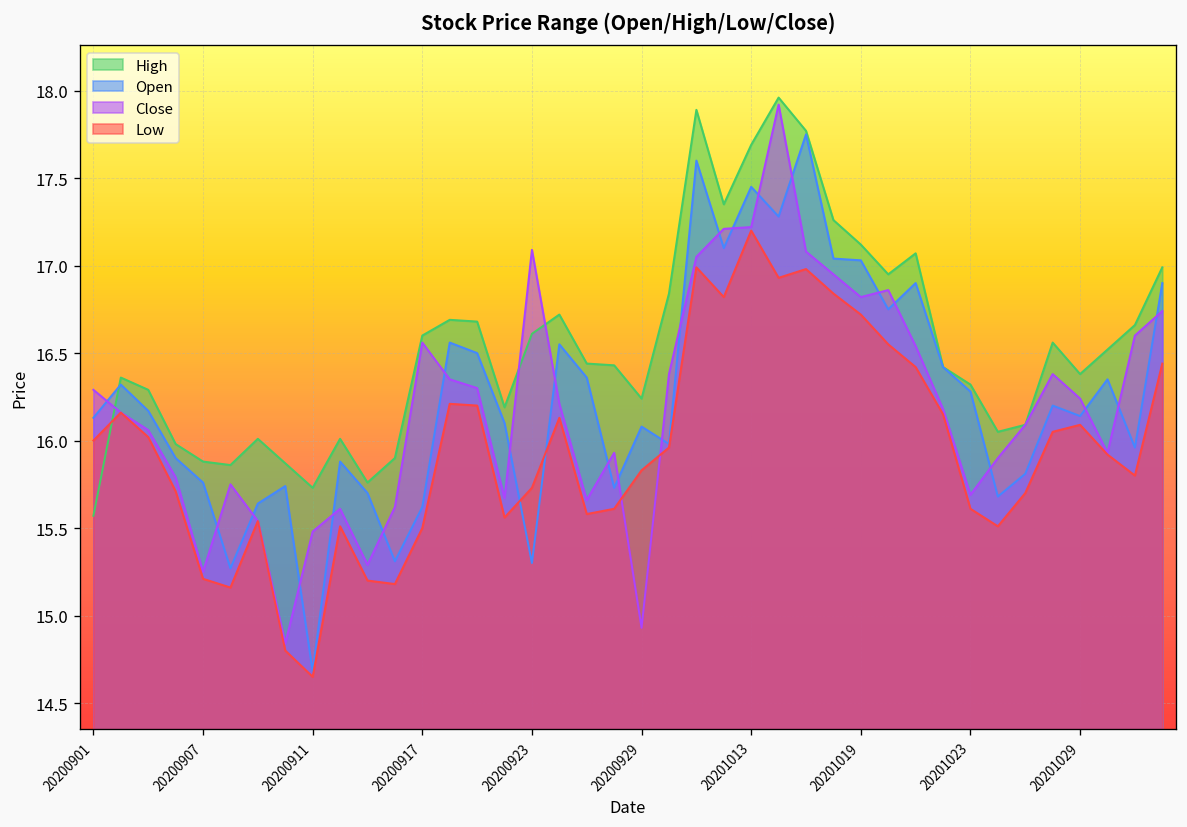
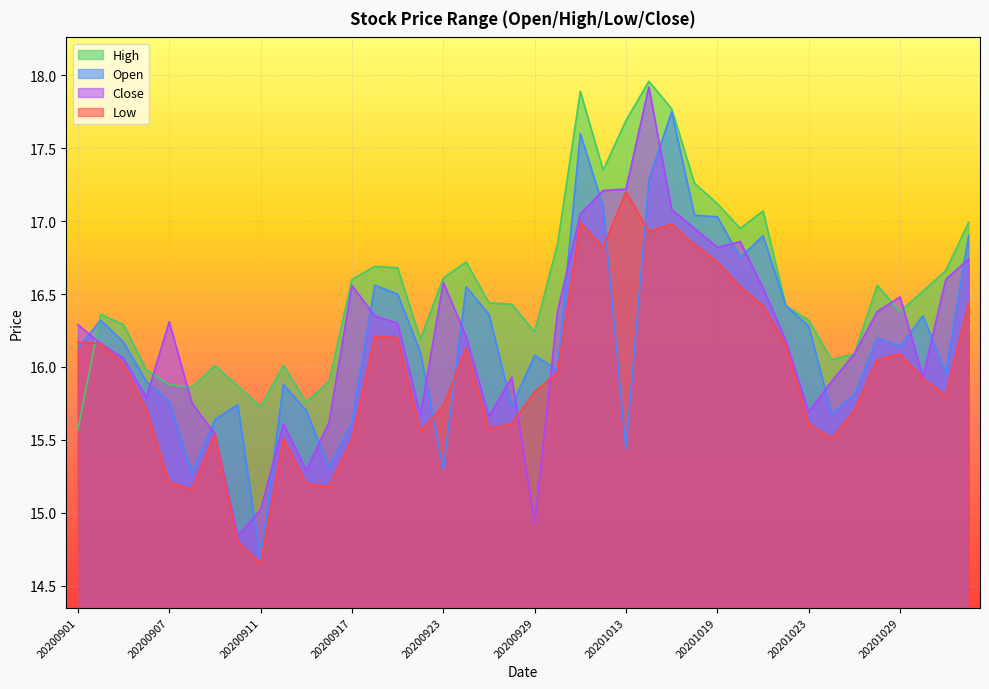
Low, 20200901: 16.00 -> 16.17
Close, 20200907: 15.25 -> 16.31
Close, 20200911: 15.48 -> 15.02
Close, 20200923: 17.09 -> 16.58
Open, 20201013: 17.45 -> 15.44
Close, 20201029: 16.24 -> 16.48
